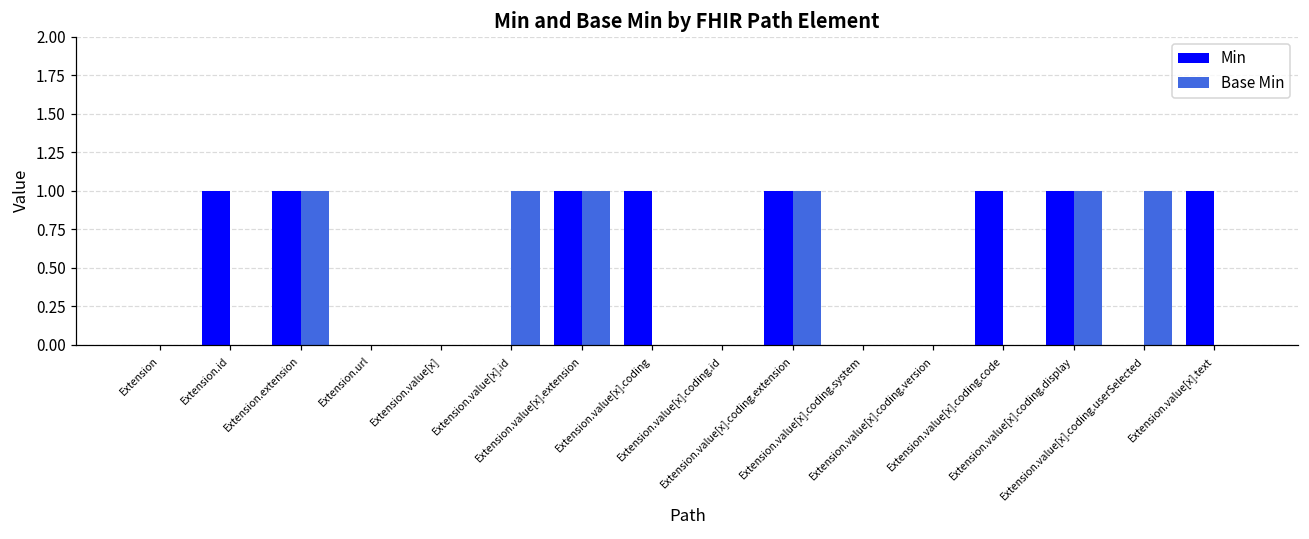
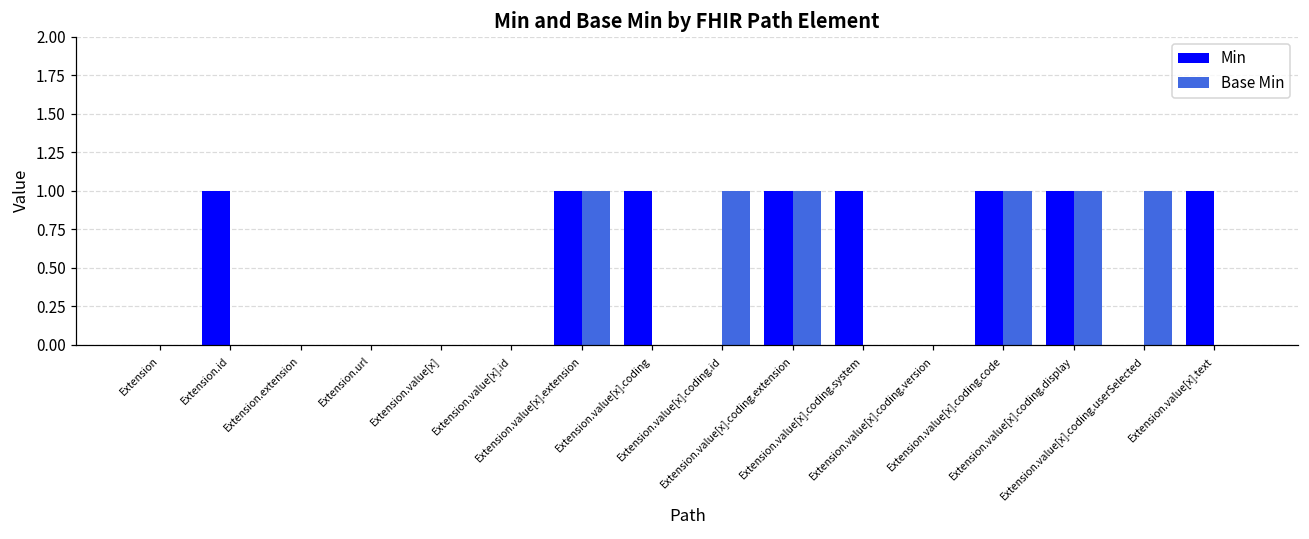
Min, Extension.extension: 1 -> 0
Base Min, Extension.extension: 1 -> 0
Base Min, Extension.value[x].id: 1 -> 0
Base Min, Extension.value[x].coding.id: 0 -> 1
Min, Extension.value[x].coding.system: 0 -> 1
Base Min, Extension.value[x].coding.code: 0 -> 1
